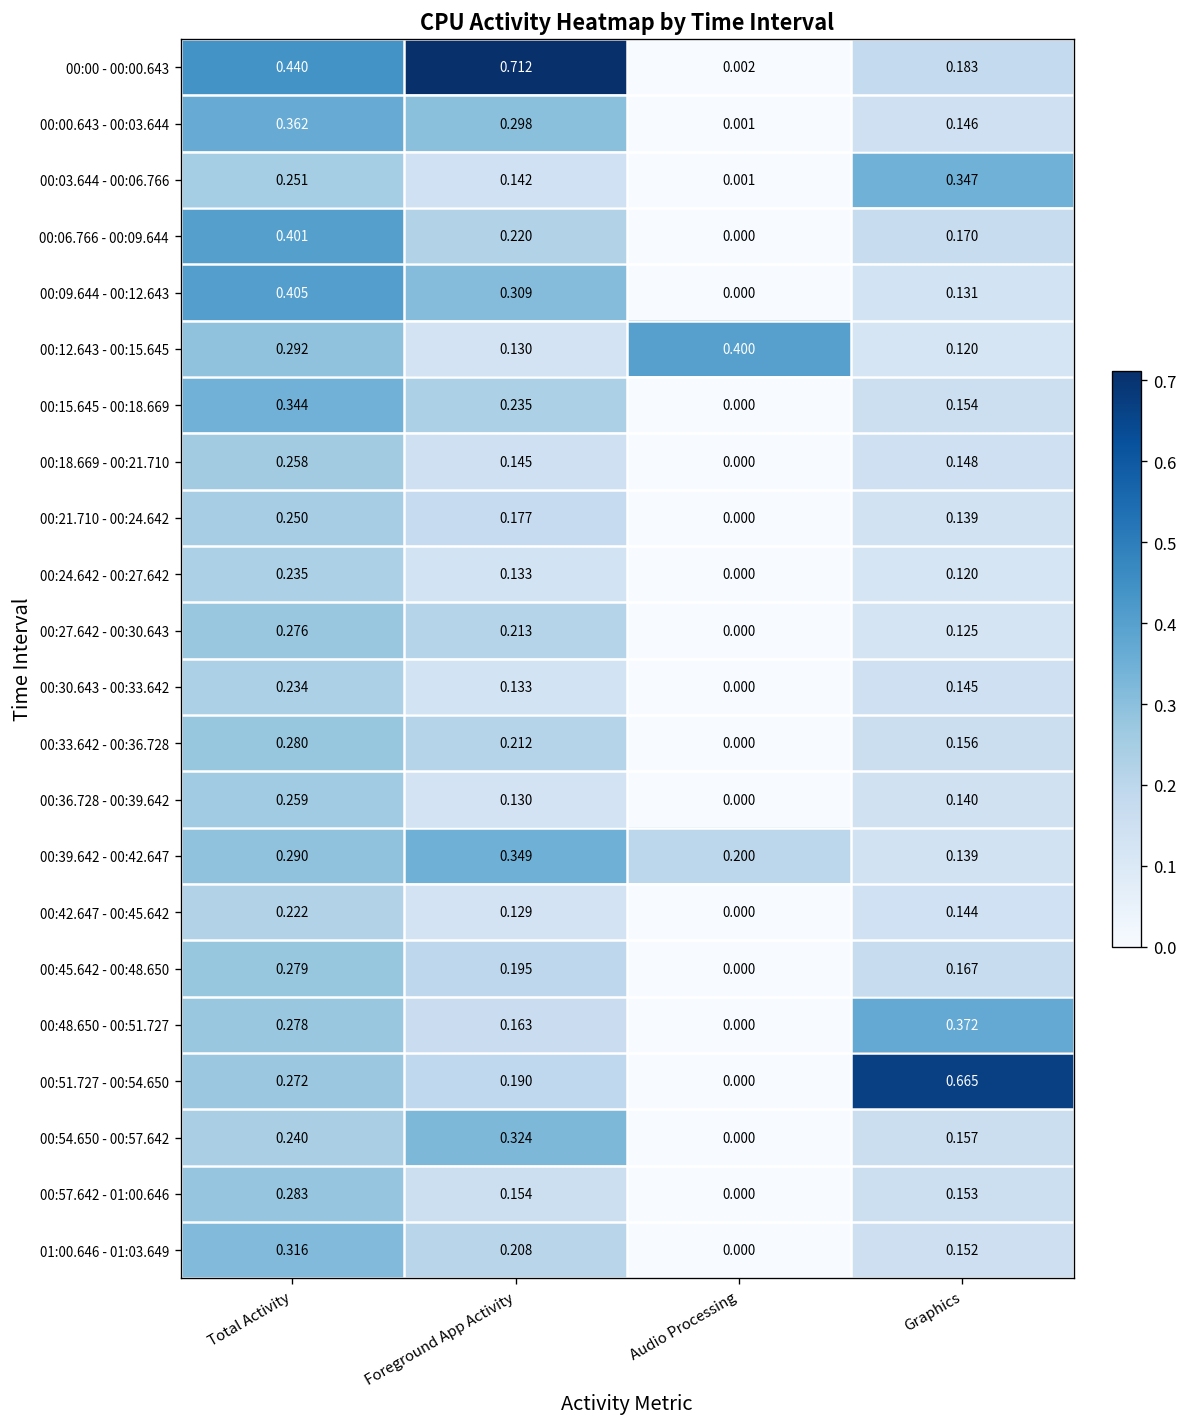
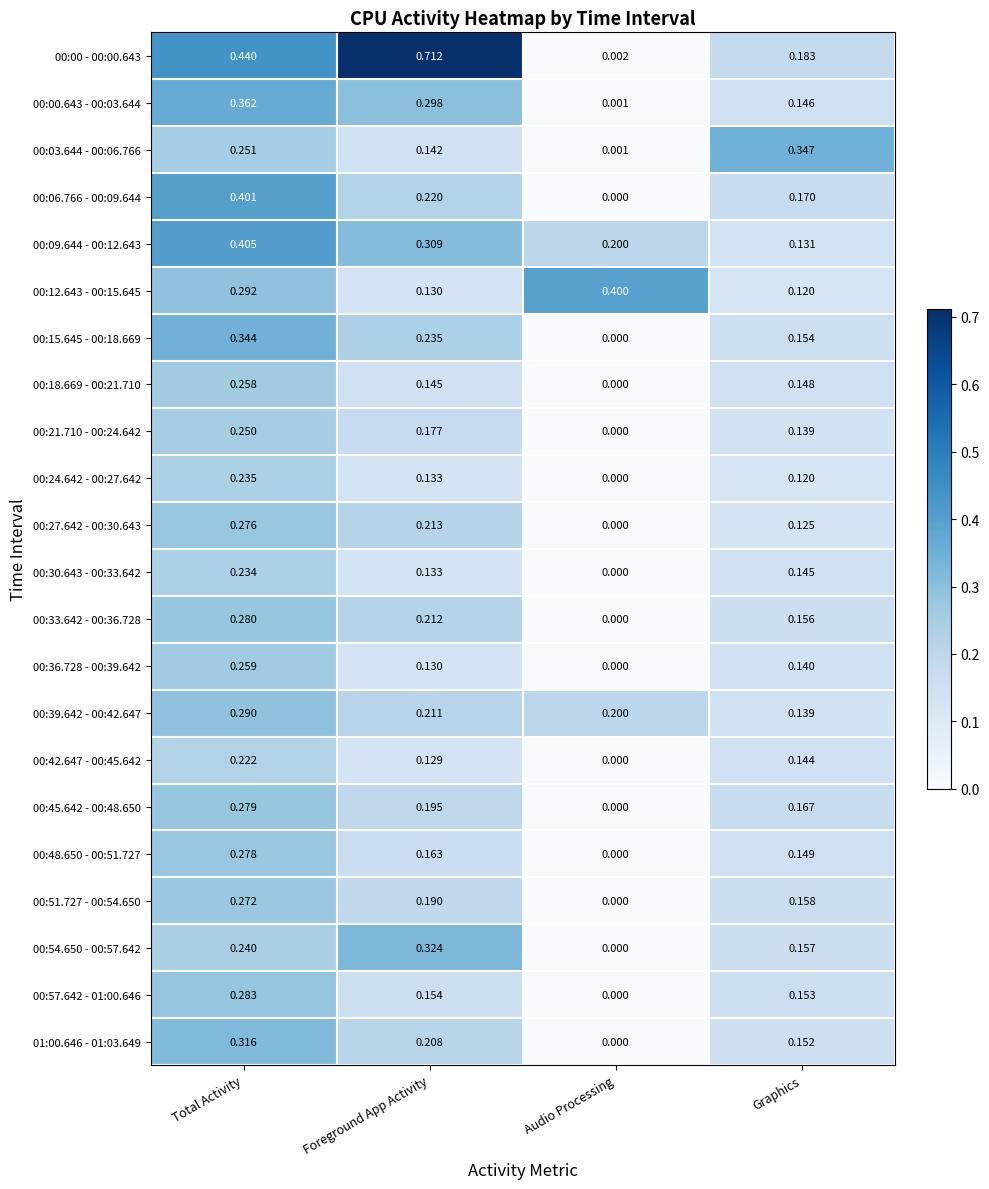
00:09.644 - 00:12.643, Audio Processing: 0.000 -> 0.200
00:39.642 - 00:42.647, Foreground App Activity: 0.349 -> 0.211
00:48.650 - 00:51.727, Graphics: 0.372 -> 0.149
00:51.727 - 00:54.650, Graphics: 0.665 -> 0.158
